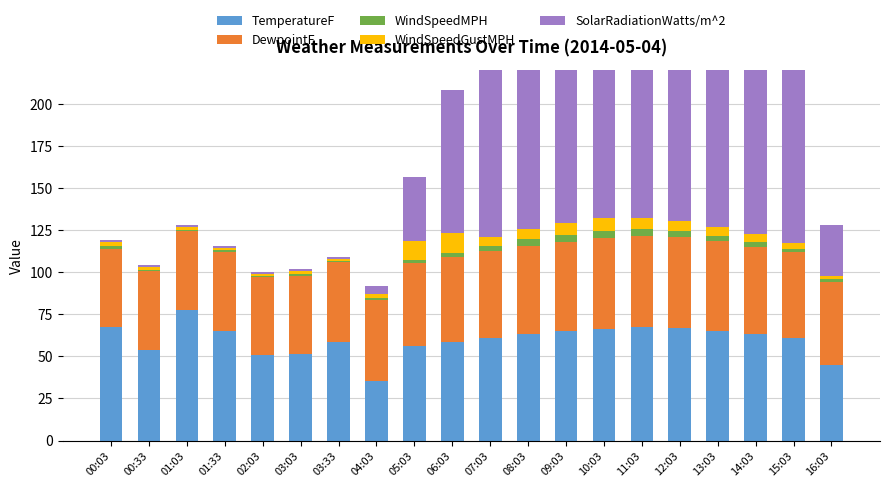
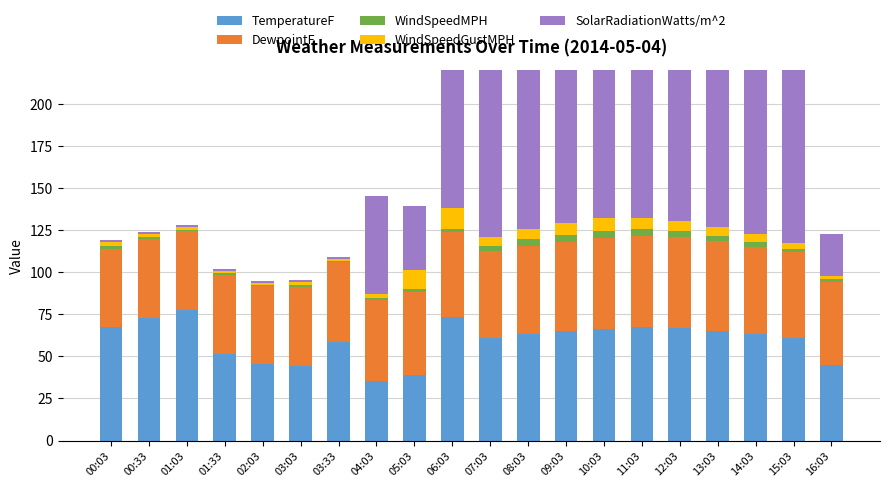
TemperatureF, 00:33: 54 -> 73
TemperatureF, 01:33: 65 -> 51
TemperatureF, 02:03: 51 -> 46
TemperatureF, 03:03: 51 -> 45
SolarRadiationWatts/m^2, 04:03: 5 -> 58
TemperatureF, 05:03: 56 -> 39
TemperatureF, 06:03: 59 -> 73
SolarRadiationWatts/m^2, 16:03: 30 -> 25
